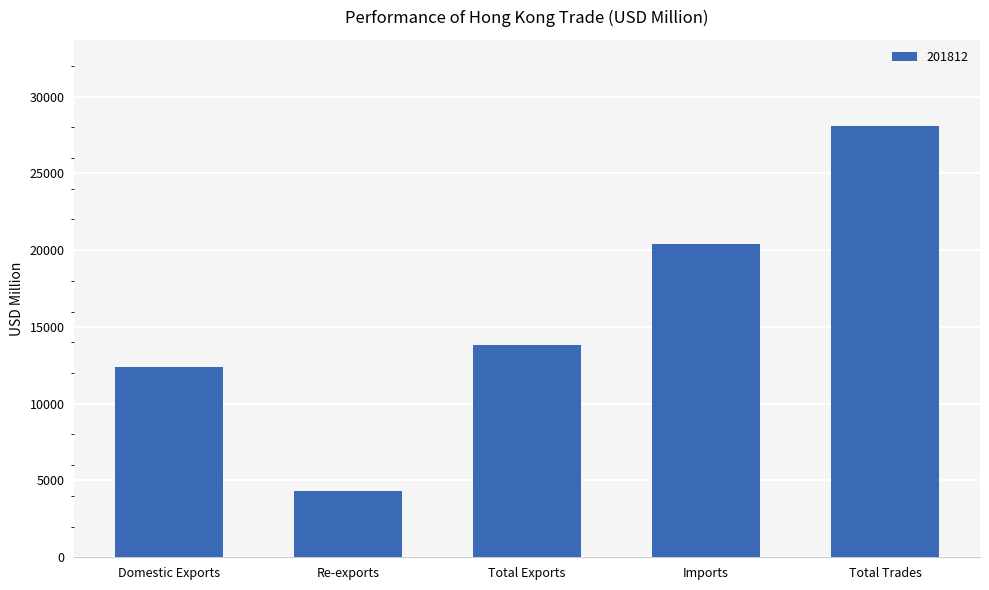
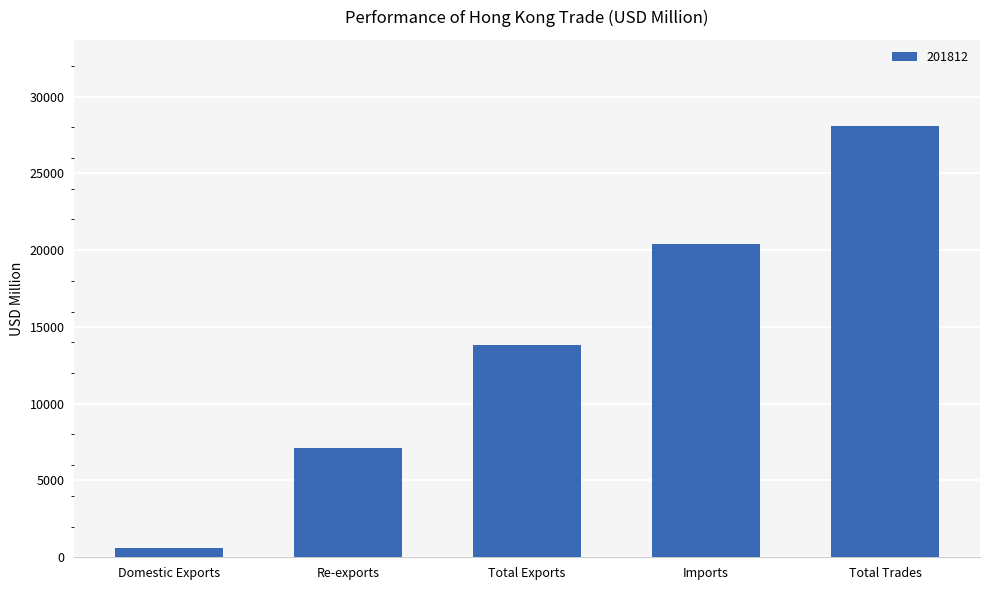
Domestic Exports: 12400 -> 600
Re-exports: 4300 -> 7100
